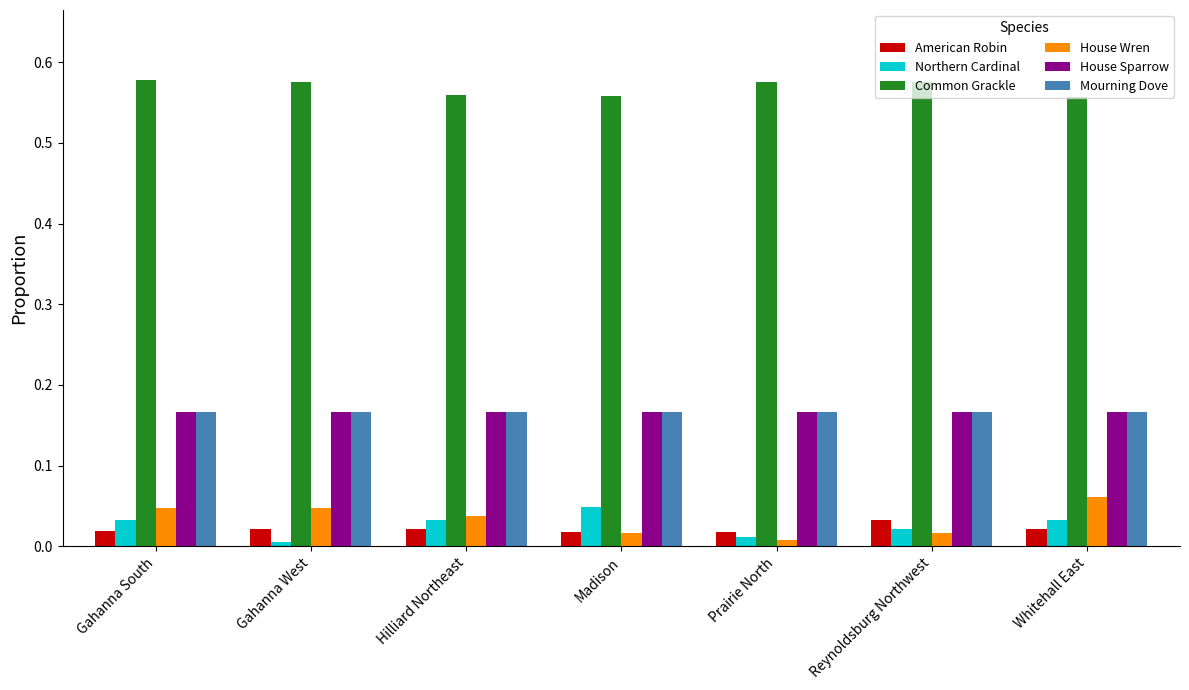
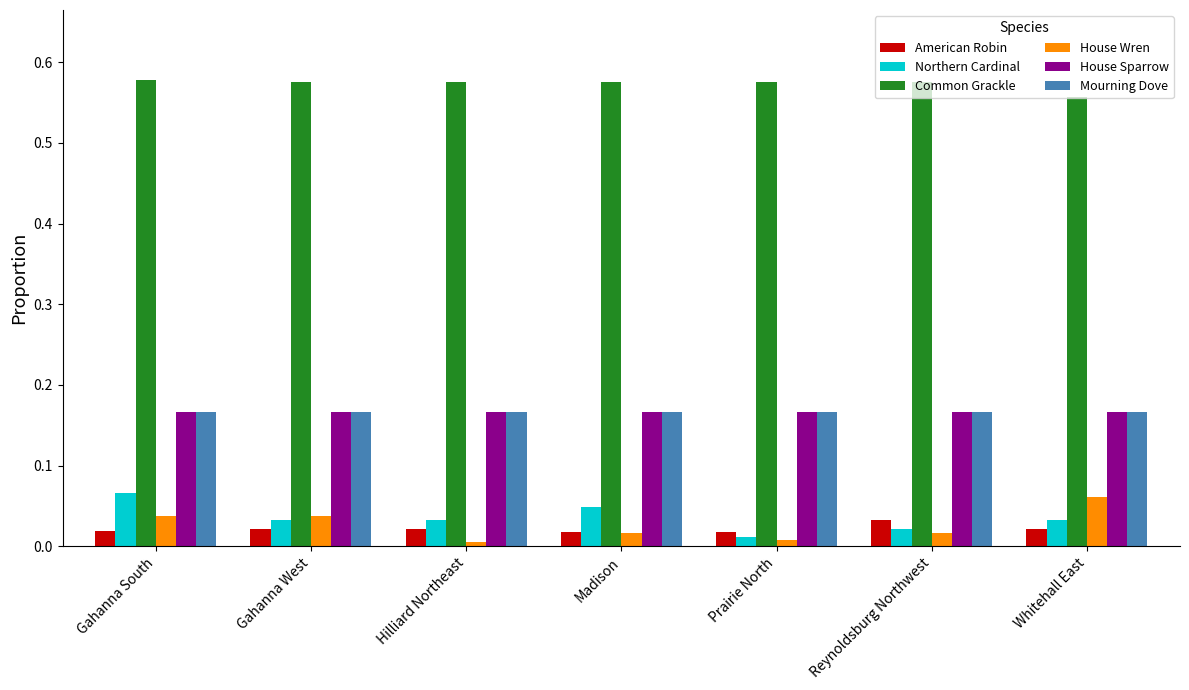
Northern Cardinal, Gahanna South: 0.03 -> 0.07
House Wren, Gahanna South: 0.05 -> 0.04
Northern Cardinal, Gahanna West: 0.01 -> 0.03
House Wren, Gahanna West: 0.05 -> 0.04
Common Grackle, Hilliard Northeast: 0.56 -> 0.58
House Wren, Hilliard Northeast: 0.04 -> 0.01
Common Grackle, Madison: 0.56 -> 0.58
